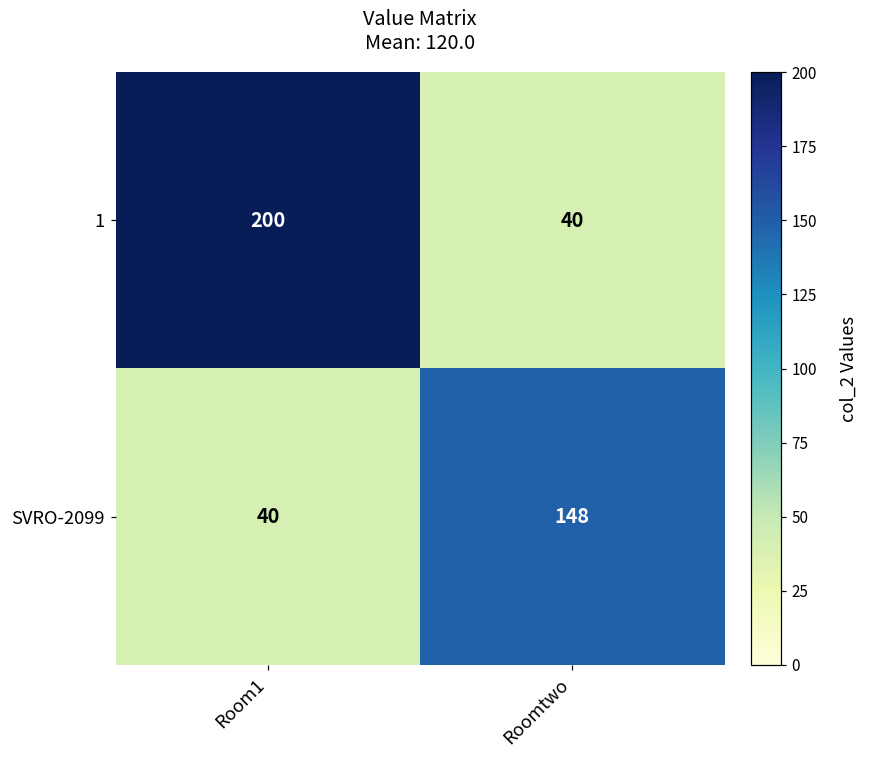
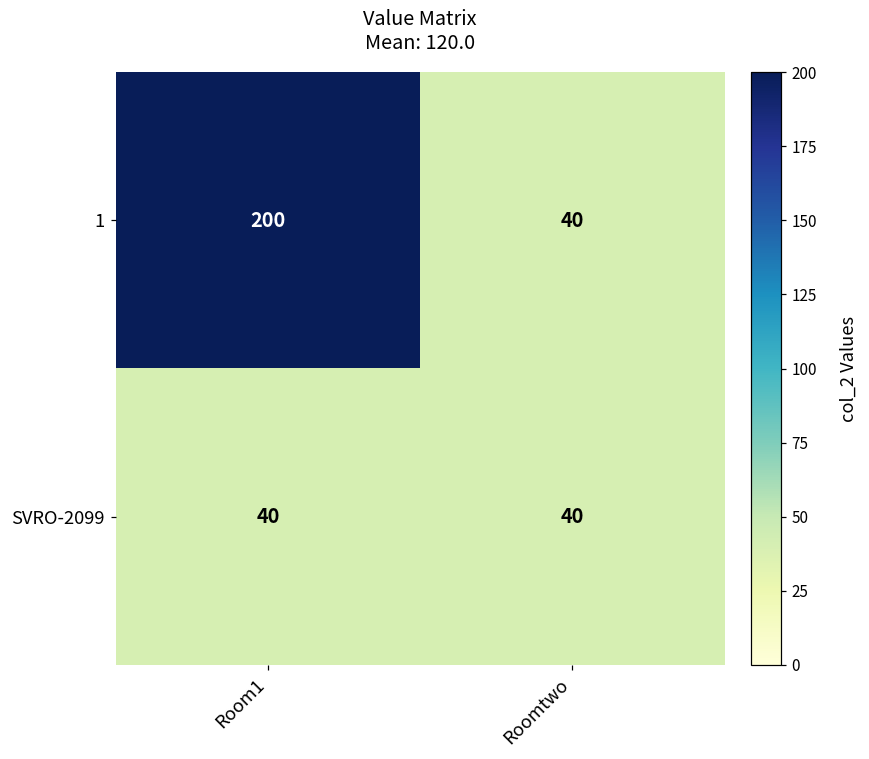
SVRO-2099, Roomtwo: 148 -> 40
